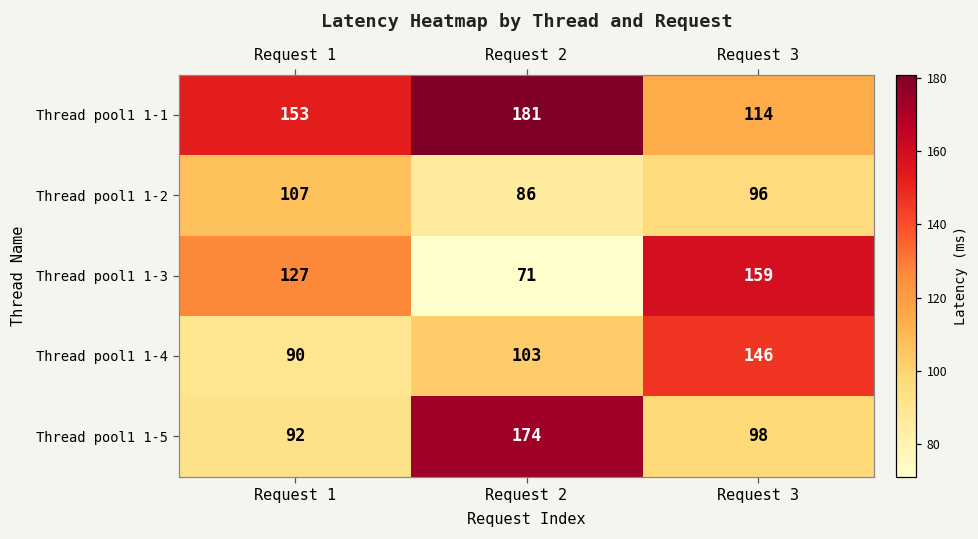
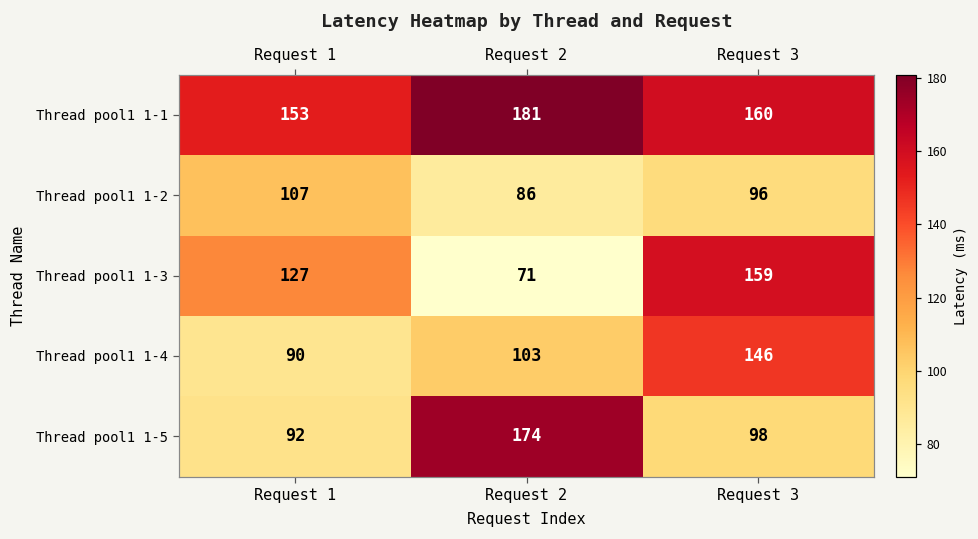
Thread pool1 1-1, Request 3: 114 -> 160
